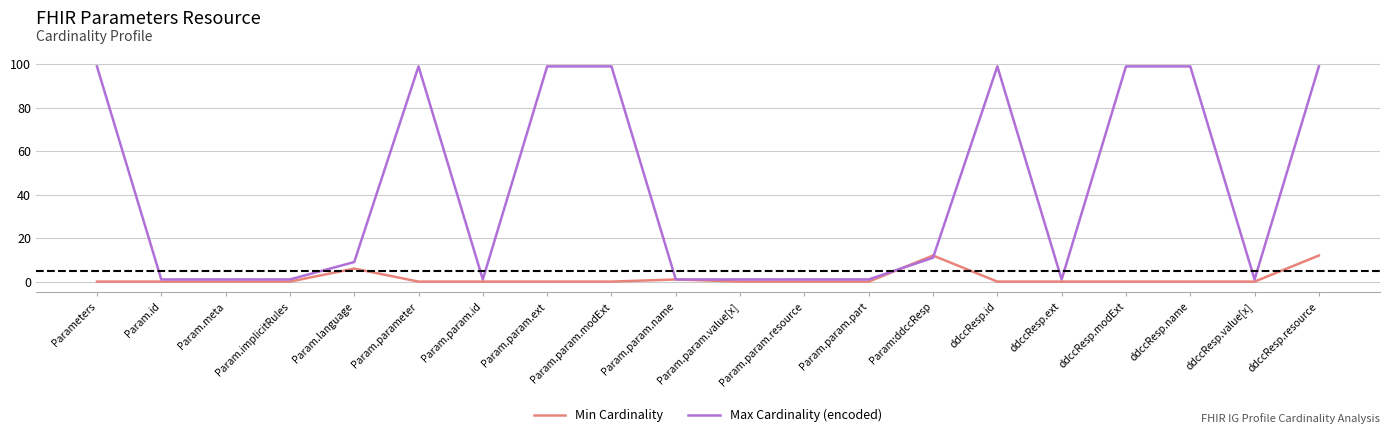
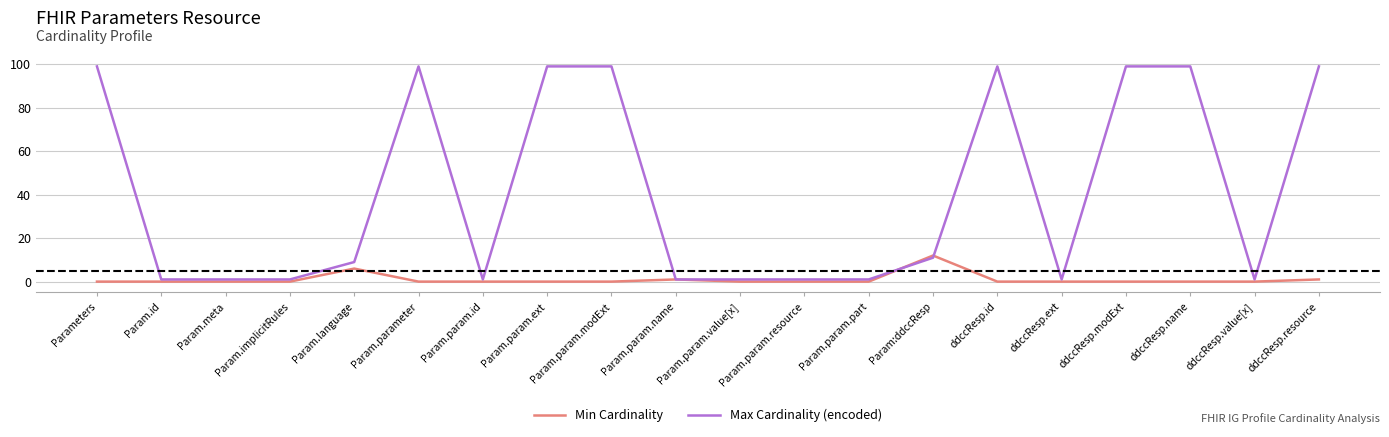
Min Cardinality, ddccResp.resource: 12 -> 1
